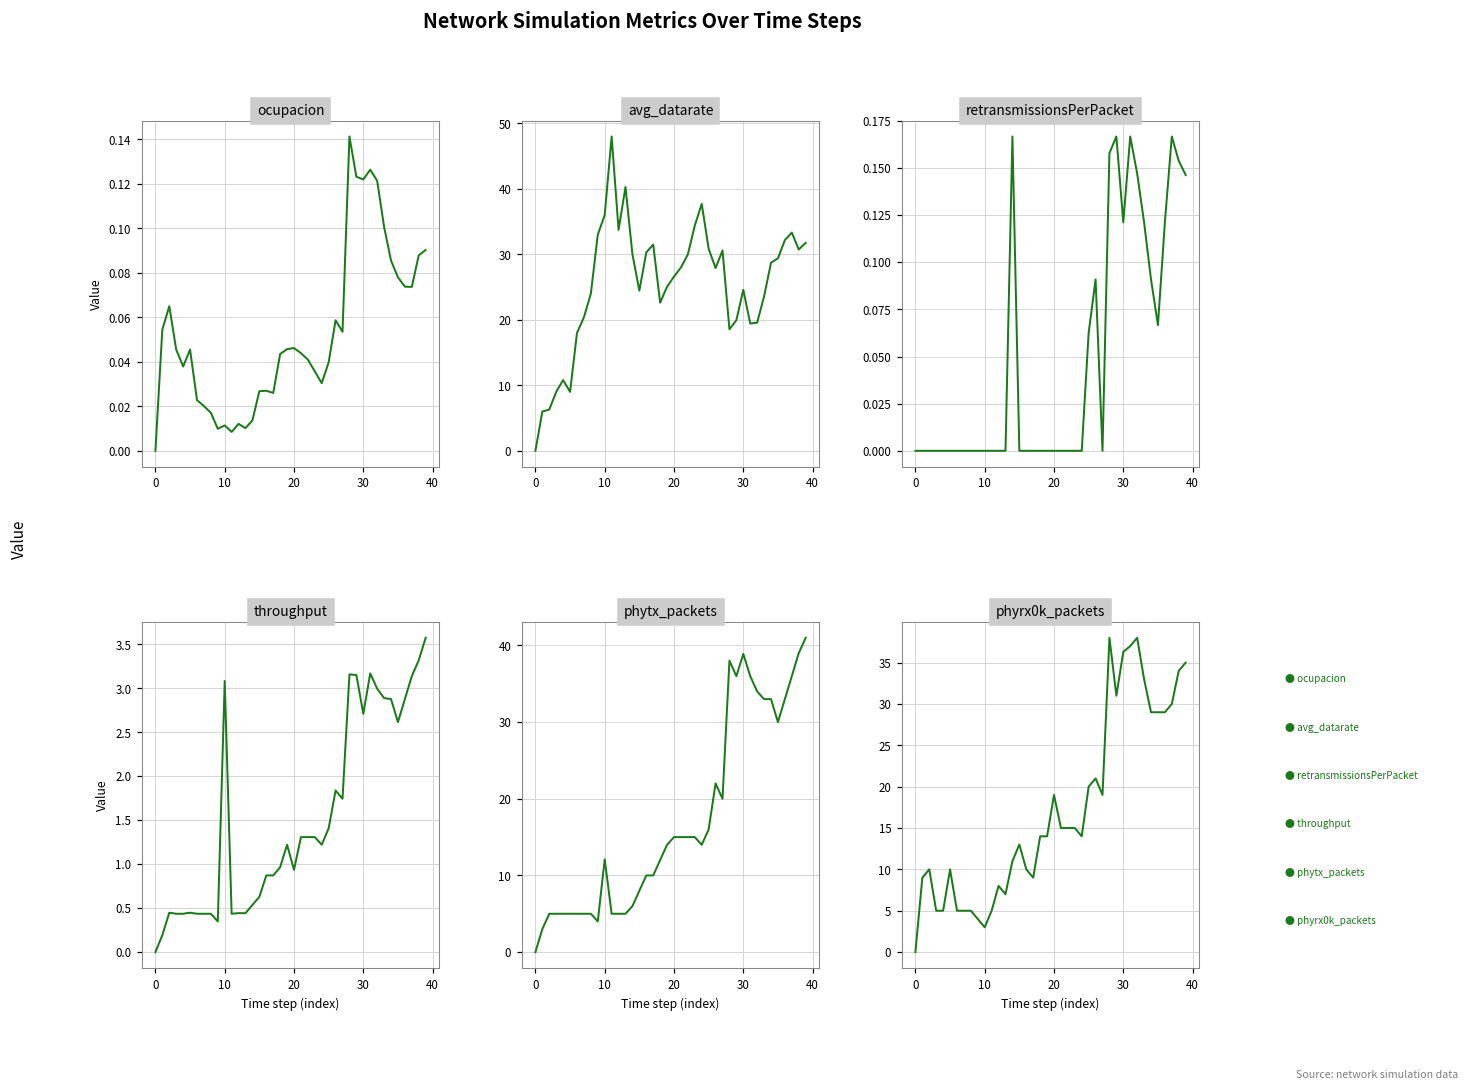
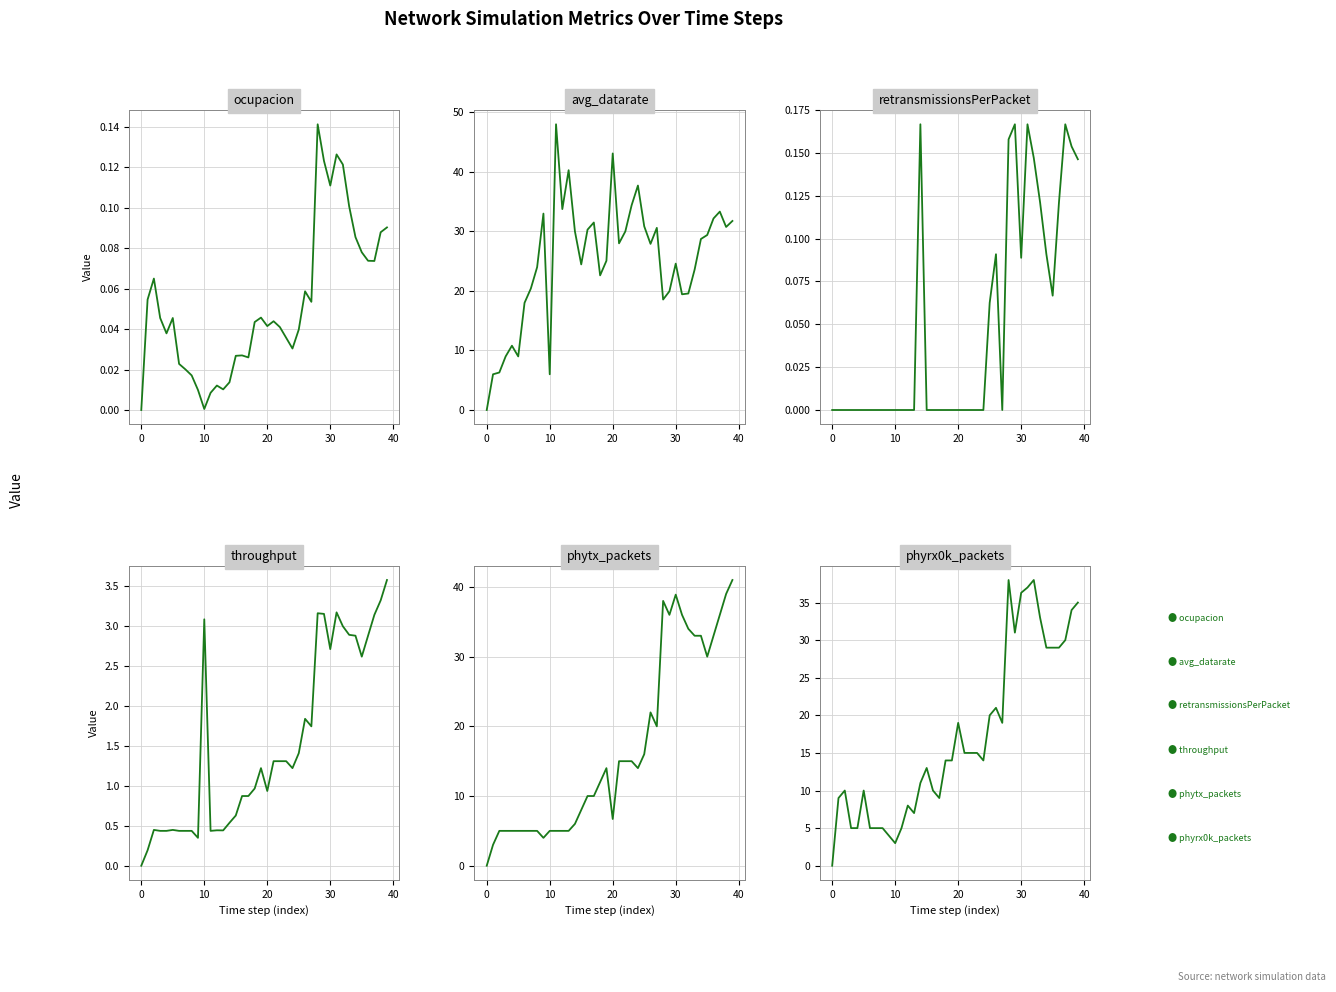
ocupacion, 10: 0.011 -> 0.001
ocupacion, 20: 0.046 -> 0.042
ocupacion, 30: 0.122 -> 0.111
avg_datarate, 10: 36 -> 6
avg_datarate, 20: 27 -> 43
retransmissionsPerPacket, 30: 0.121 -> 0.089
phytx_packets, 10: 12 -> 5
phytx_packets, 20: 15 -> 7
